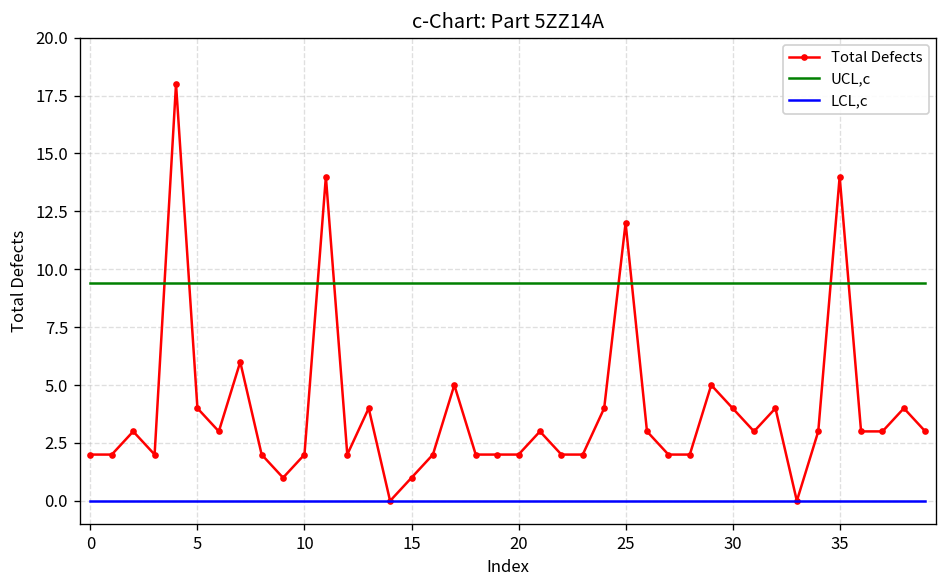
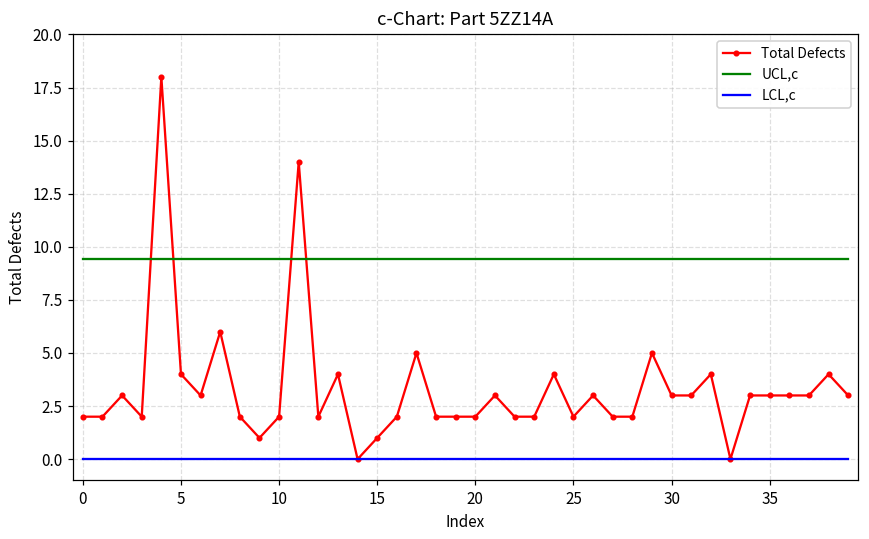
Total Defects, 25: 12 -> 2
Total Defects, 30: 4 -> 3
Total Defects, 35: 14 -> 3
